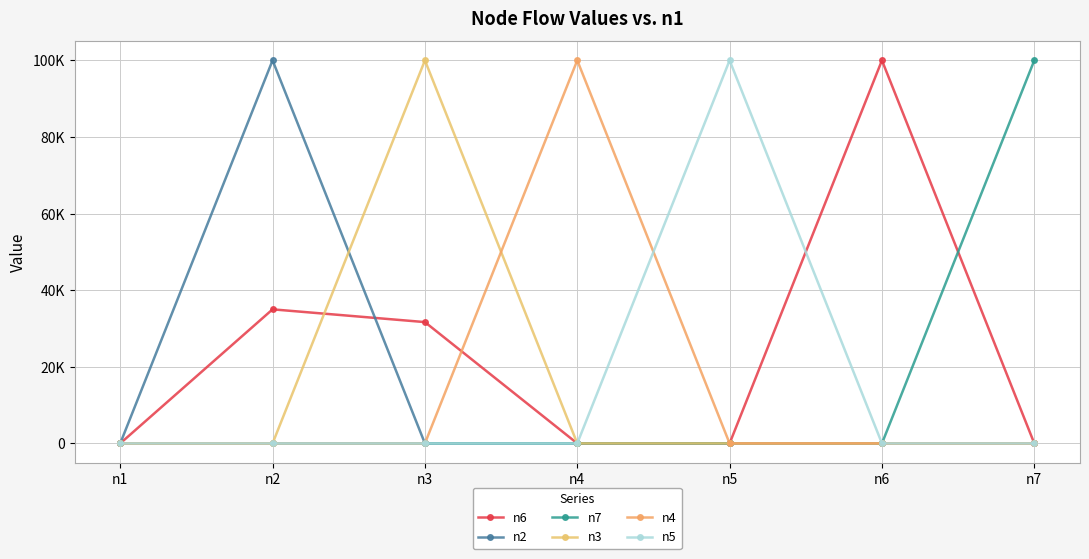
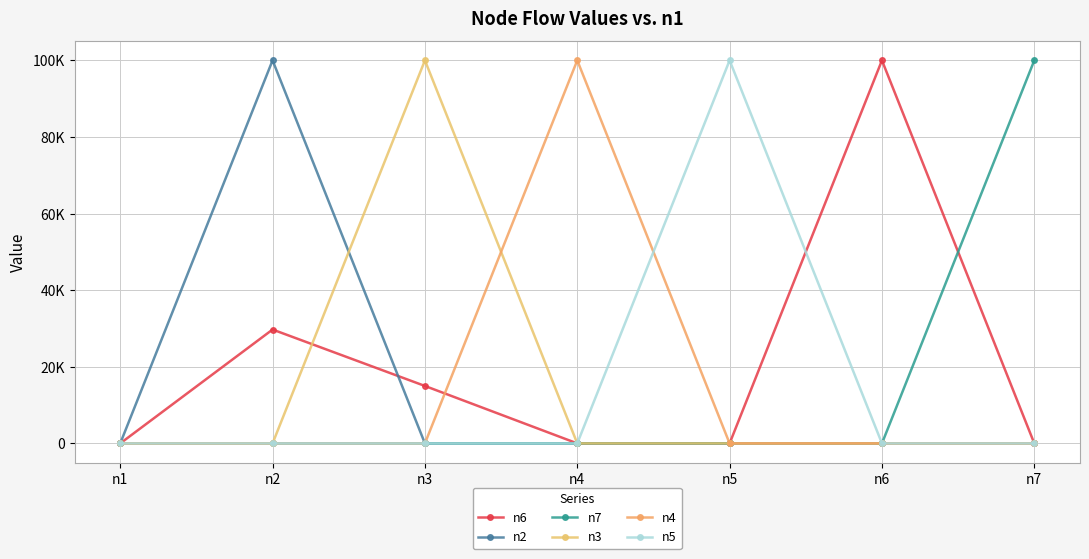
n6, n2: 35000 -> 30000
n6, n3: 32000 -> 15000
